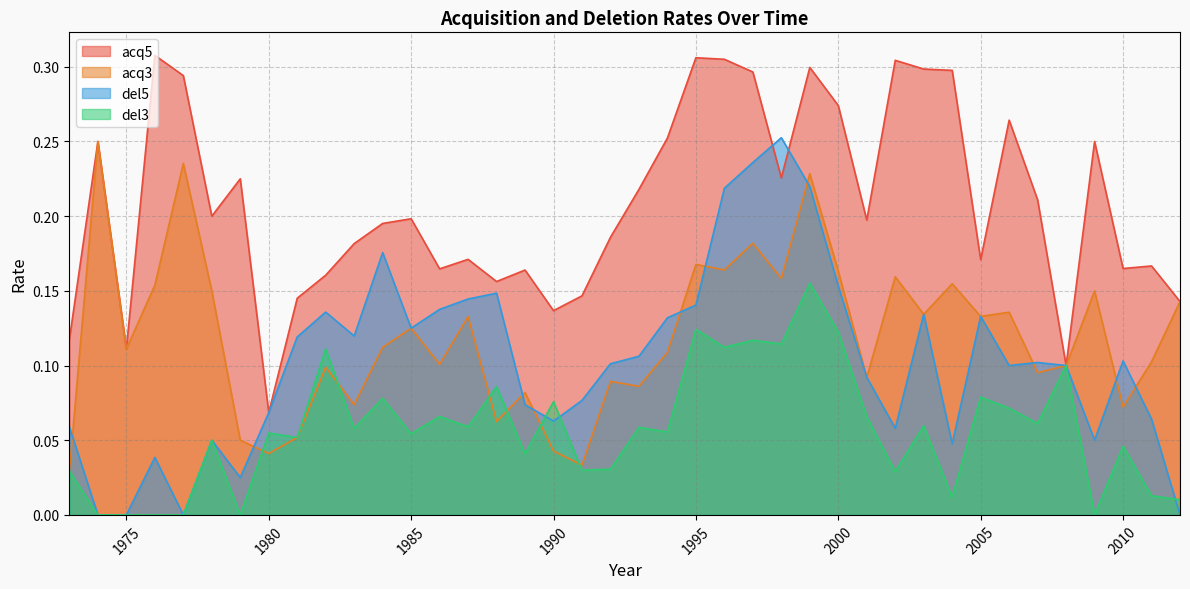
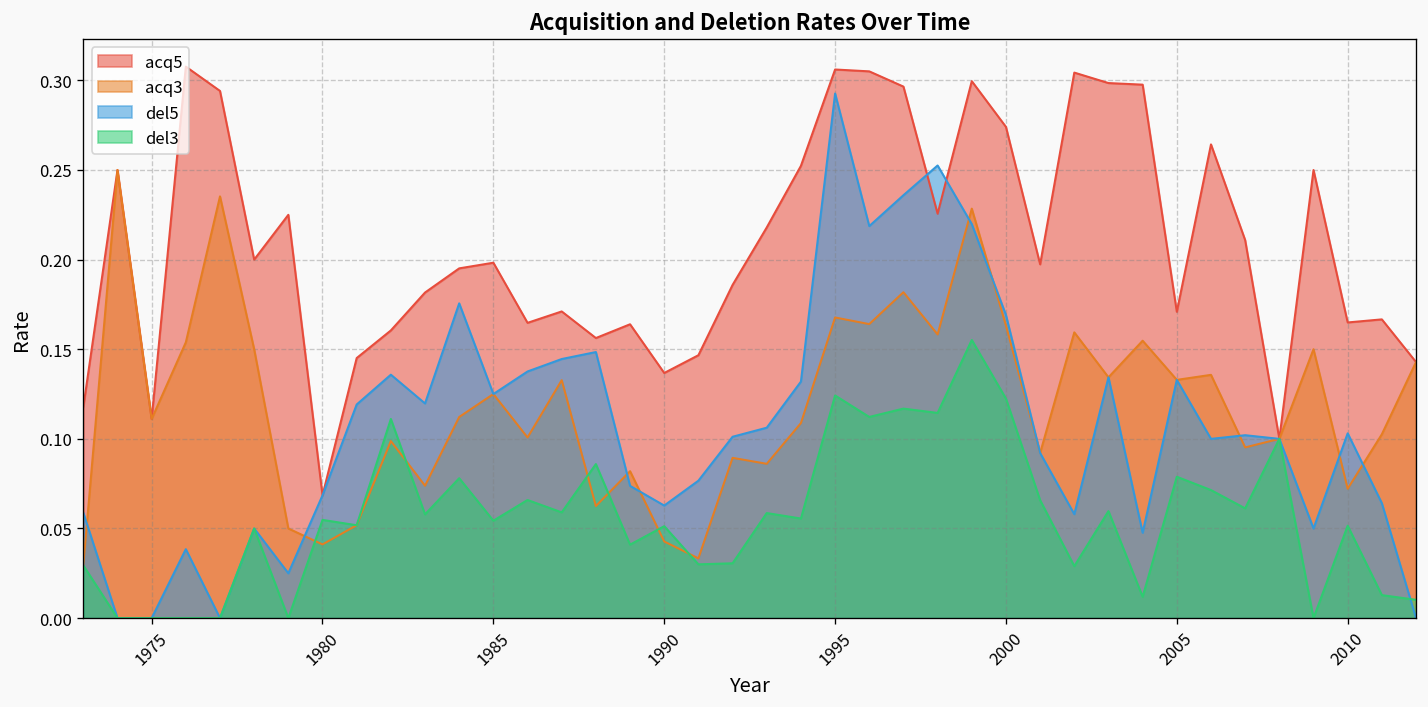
del3, 1990: 0.076 -> 0.051
del5, 1995: 0.140 -> 0.293
del5, 2000: 0.153 -> 0.169
del3, 2010: 0.046 -> 0.052
